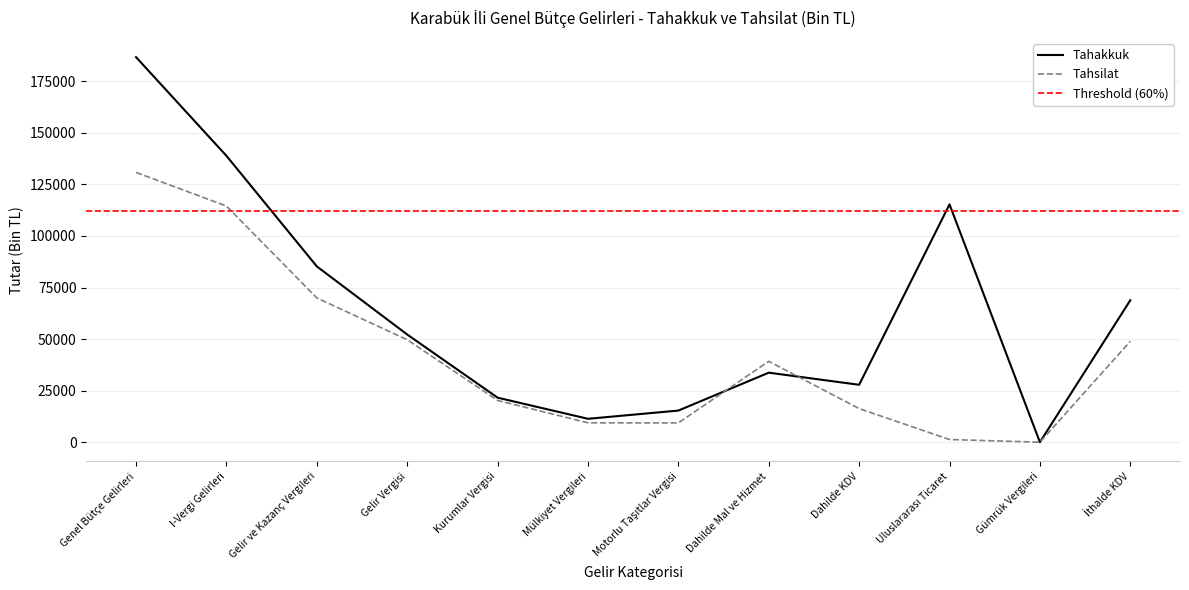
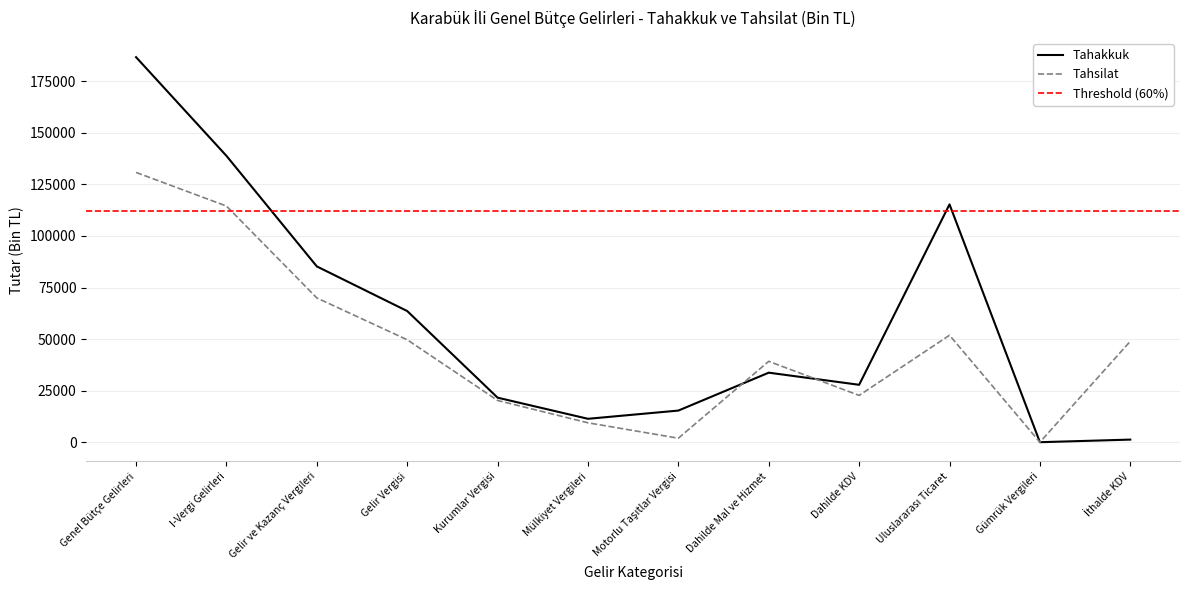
Tahakkuk, Gelir Vergisi: 52000 -> 64000
Tahsilat, Motorlu Taşıtlar Vergisi: 9000 -> 2000
Tahsilat, Dahilde KDV: 16000 -> 23000
Tahsilat, Uluslararası Ticaret: 1000 -> 52000
Tahakkuk, İthalde KDV: 69000 -> 1000
